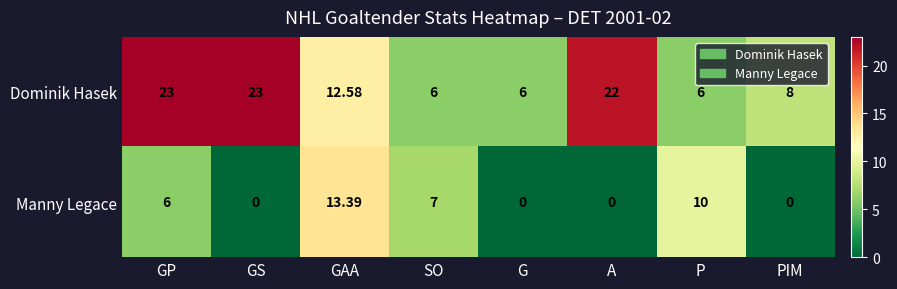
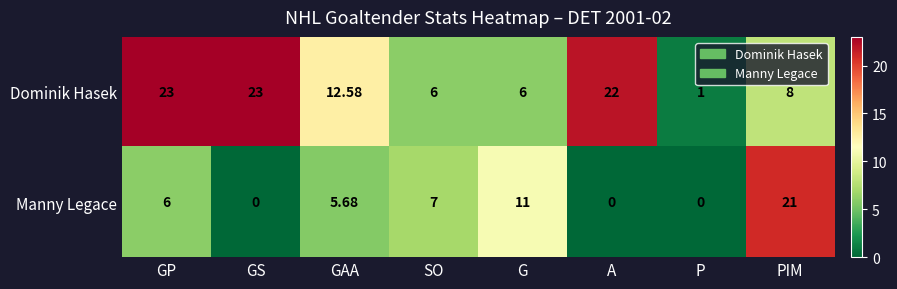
Dominik Hasek, P: 6 -> 1
Manny Legace, GAA: 13.39 -> 5.68
Manny Legace, G: 0 -> 11
Manny Legace, P: 10 -> 0
Manny Legace, PIM: 0 -> 21
